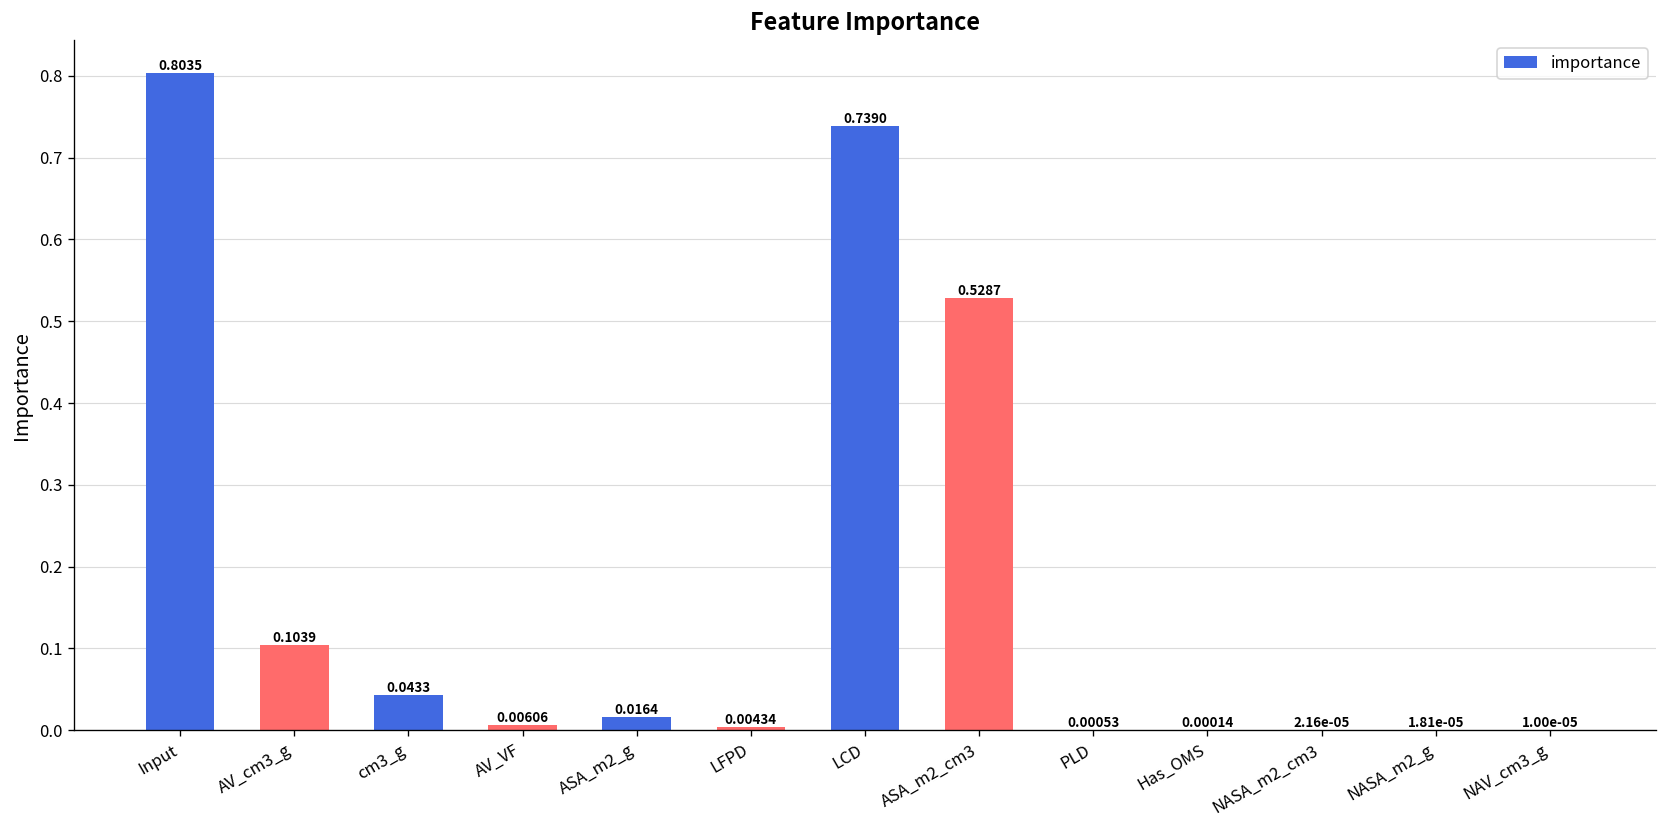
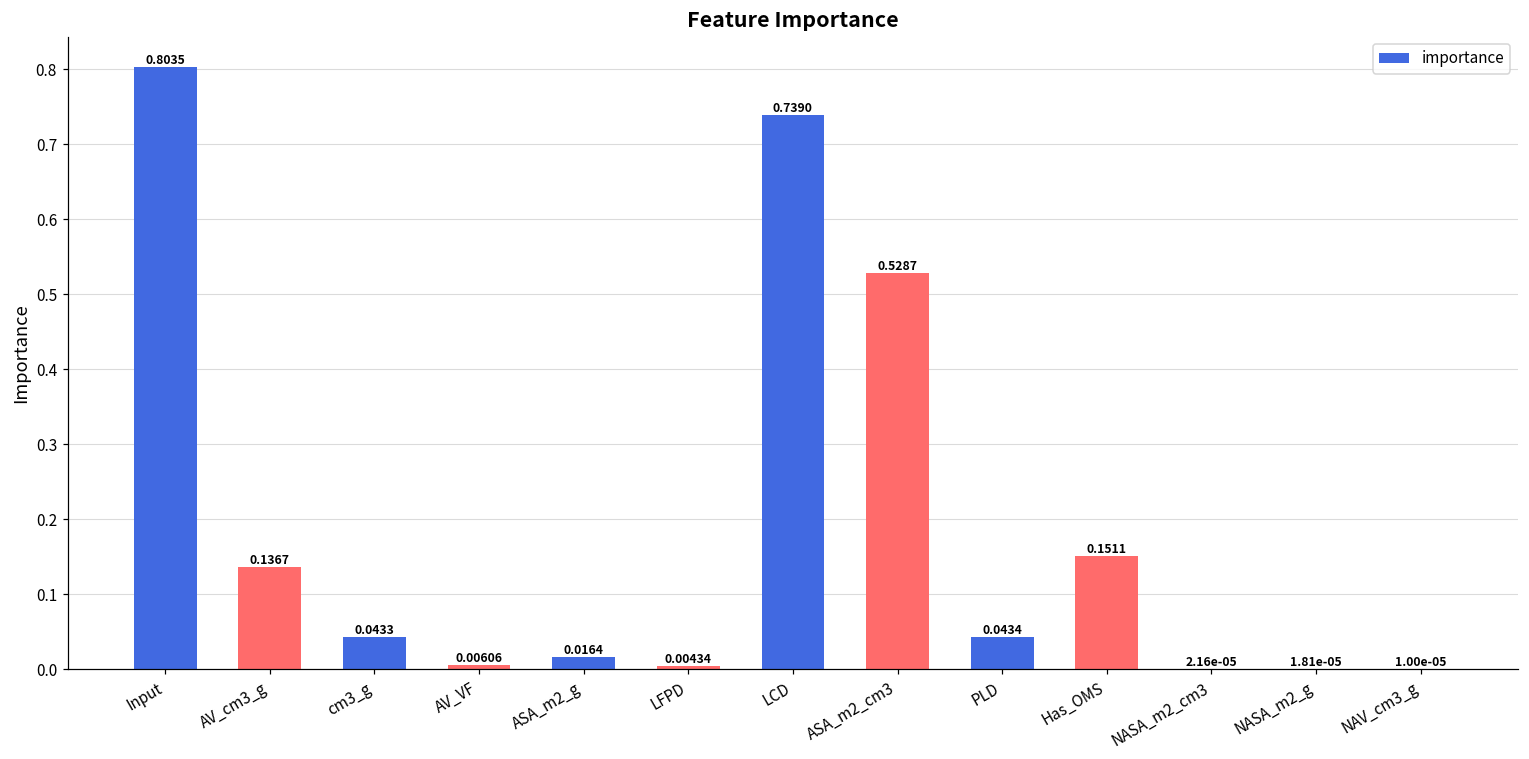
AV_cm3_g: 0.1039 -> 0.1367
PLD: 0.00053 -> 0.0434
Has_OMS: 0.00014 -> 0.1511
